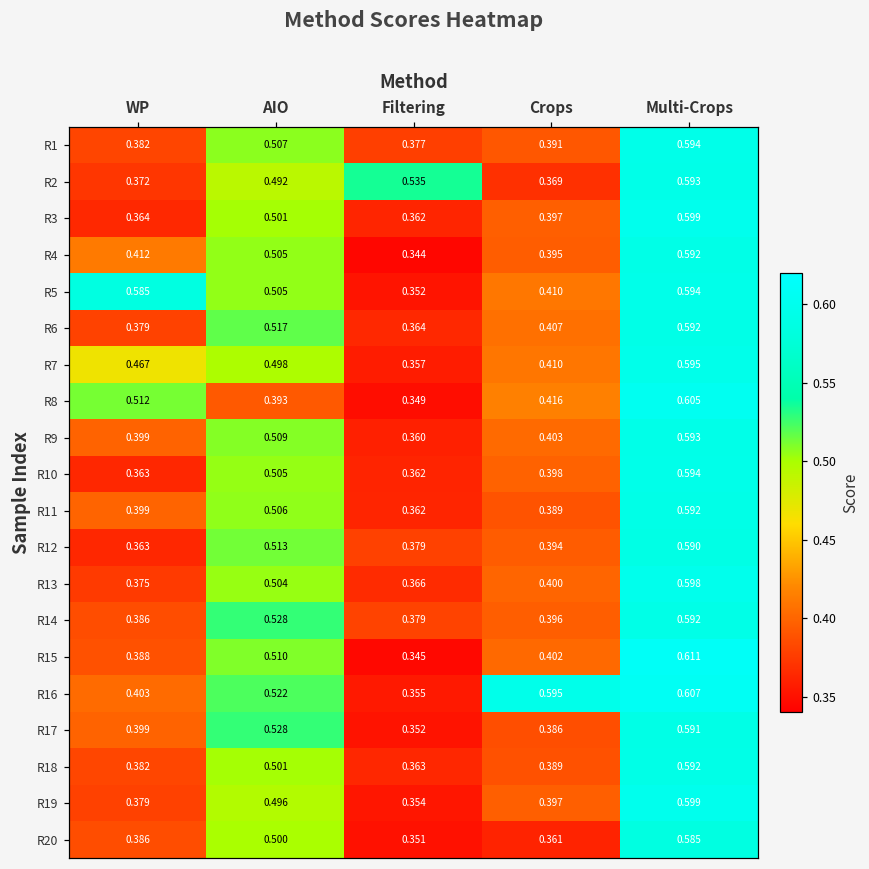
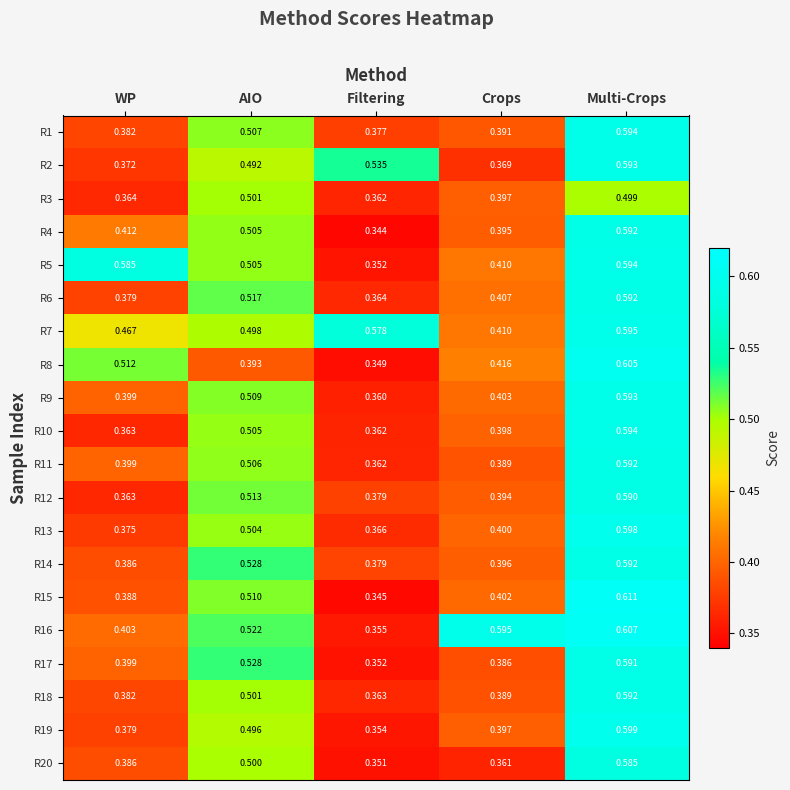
R3, Multi-Crops: 0.599 -> 0.499
R7, Filtering: 0.357 -> 0.578
